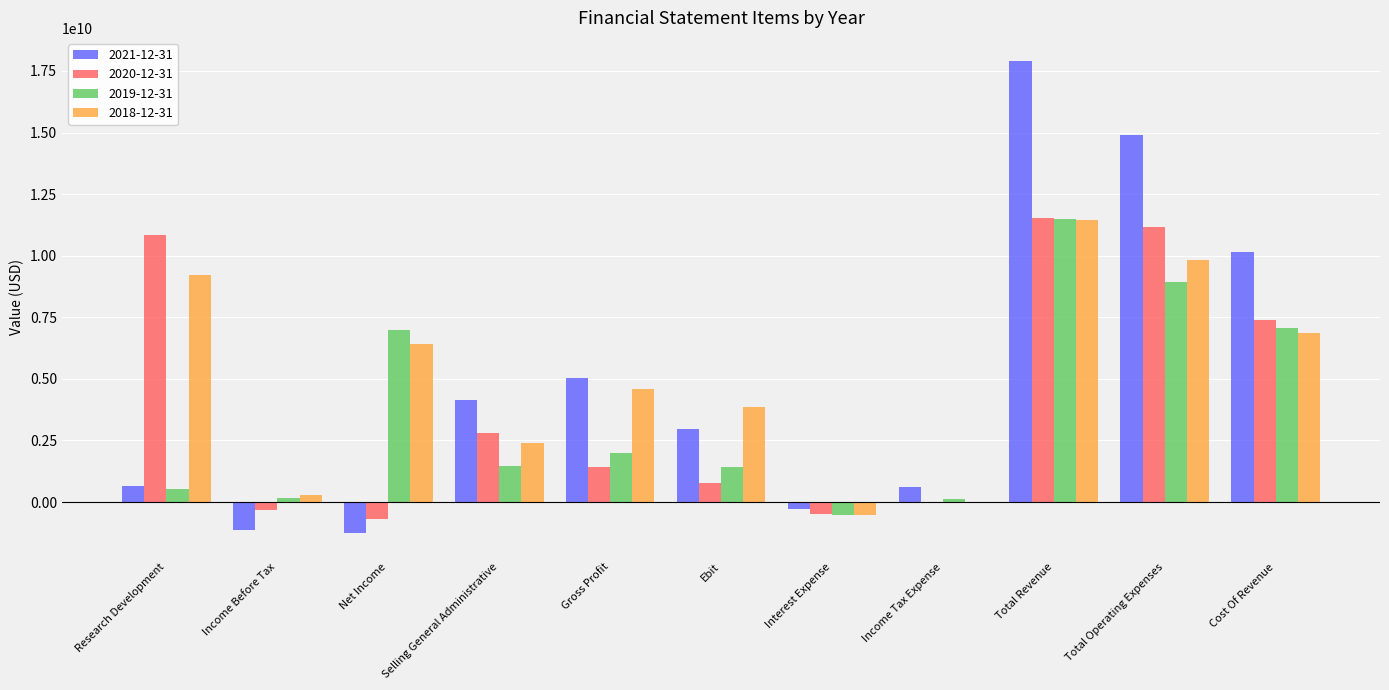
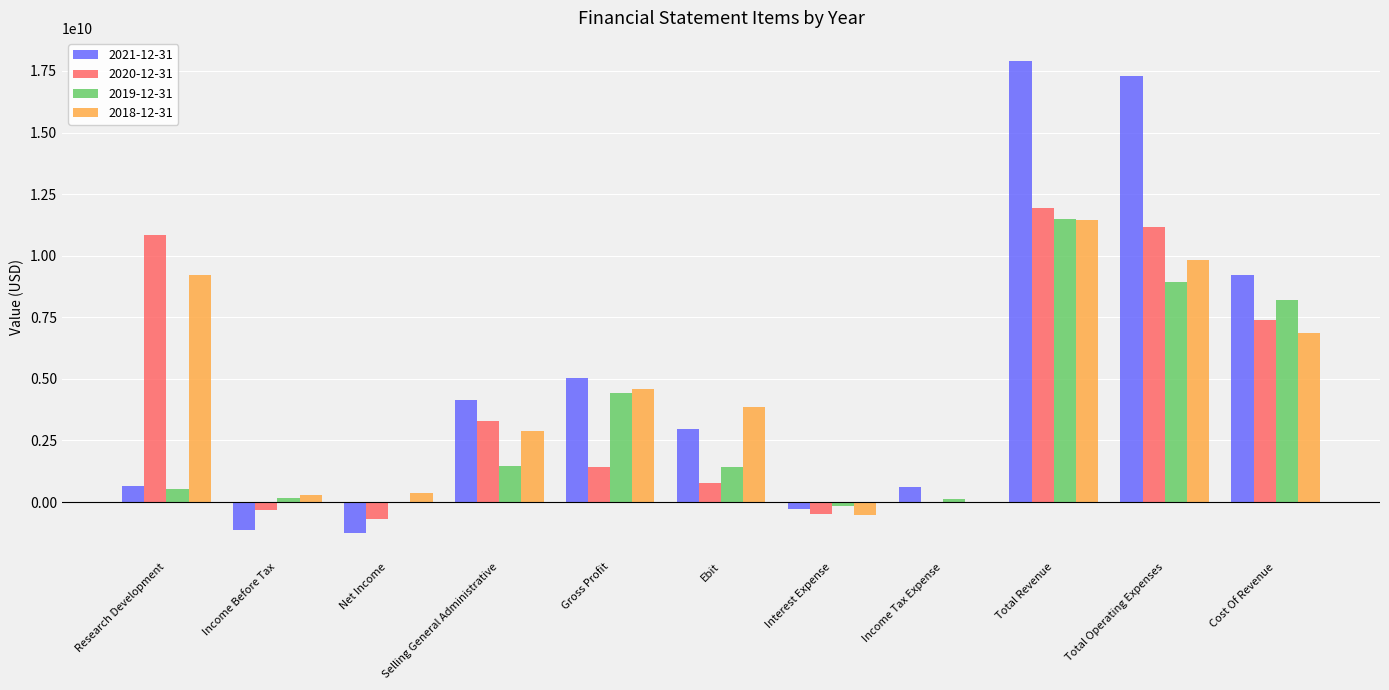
2019-12-31, Net Income: 7000000000 -> 0
2018-12-31, Net Income: 6400000000 -> 400000000
2020-12-31, Selling General Administrative: 2800000000 -> 3300000000
2018-12-31, Selling General Administrative: 2400000000 -> 2900000000
2019-12-31, Gross Profit: 2000000000 -> 4400000000
2019-12-31, Interest Expense: -500000000 -> -200000000
2020-12-31, Total Revenue: 11500000000 -> 11900000000
2021-12-31, Total Operating Expenses: 14900000000 -> 17300000000
2021-12-31, Cost Of Revenue: 10100000000 -> 9200000000
2019-12-31, Cost Of Revenue: 7100000000 -> 8200000000
